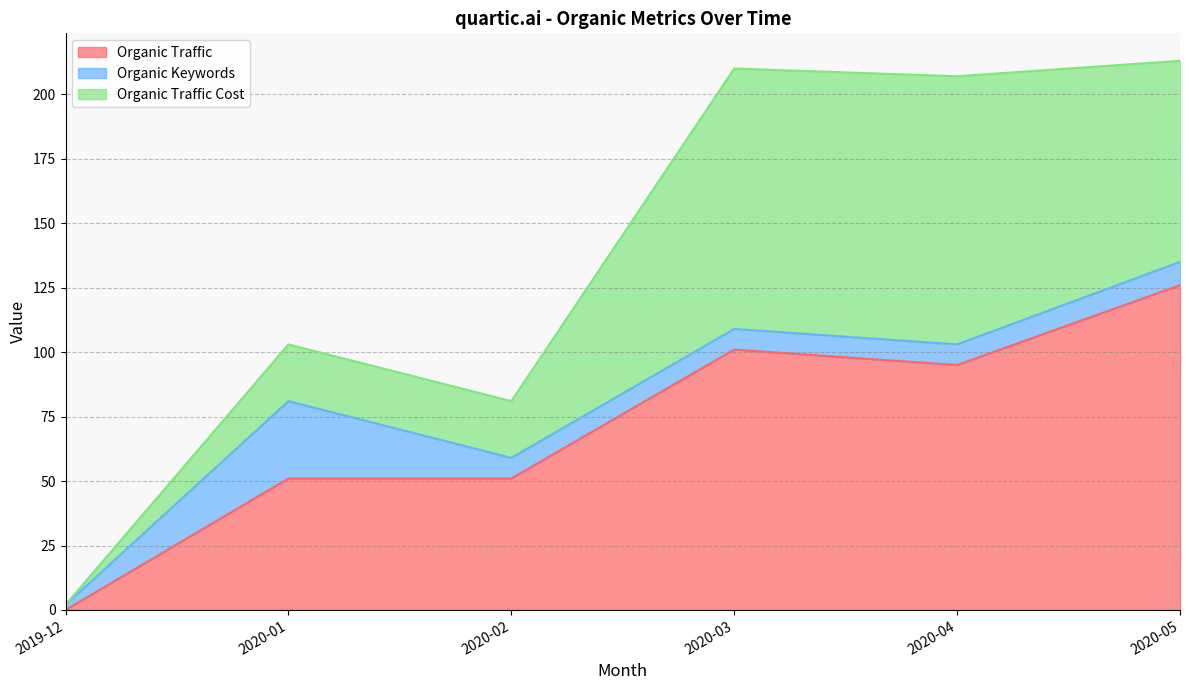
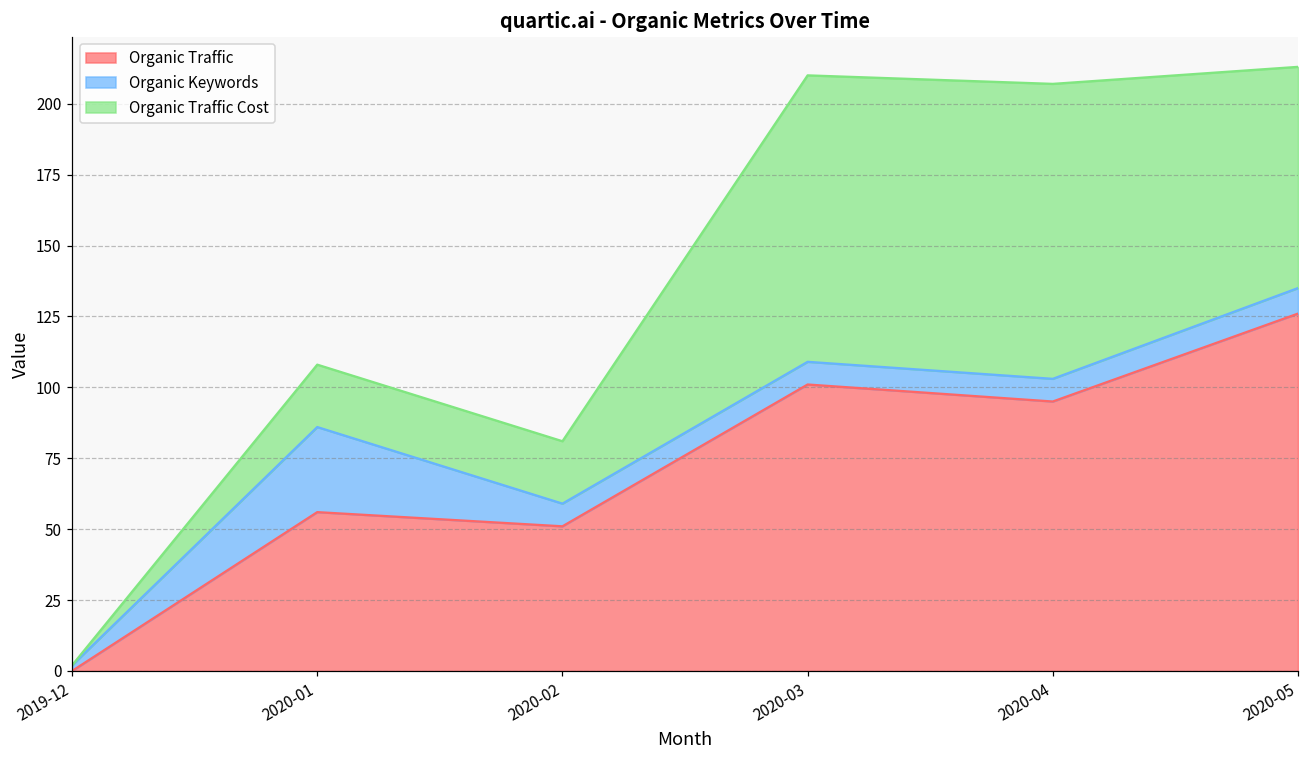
Organic Traffic, 2020-01: 51 -> 56
